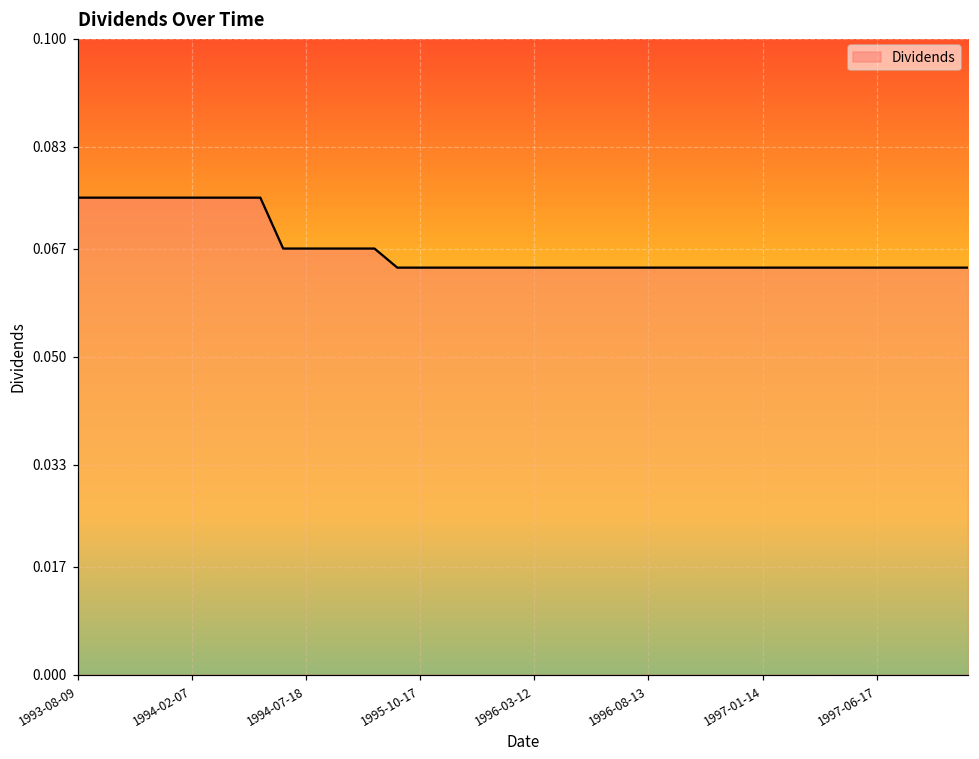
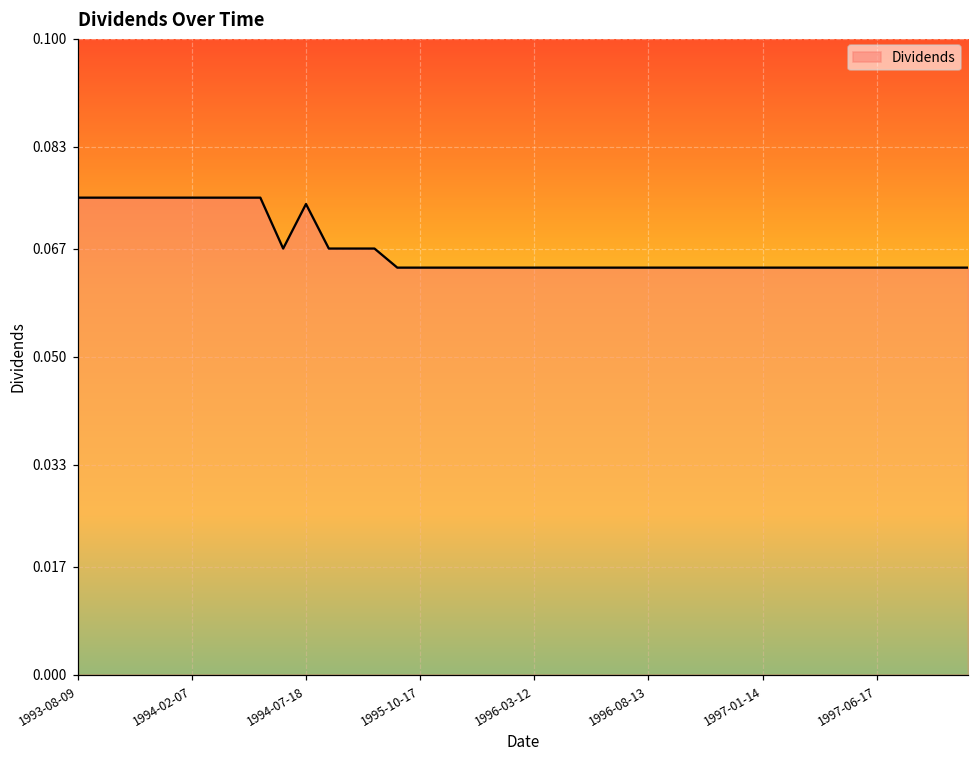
1994-07-18: 0.067 -> 0.074
